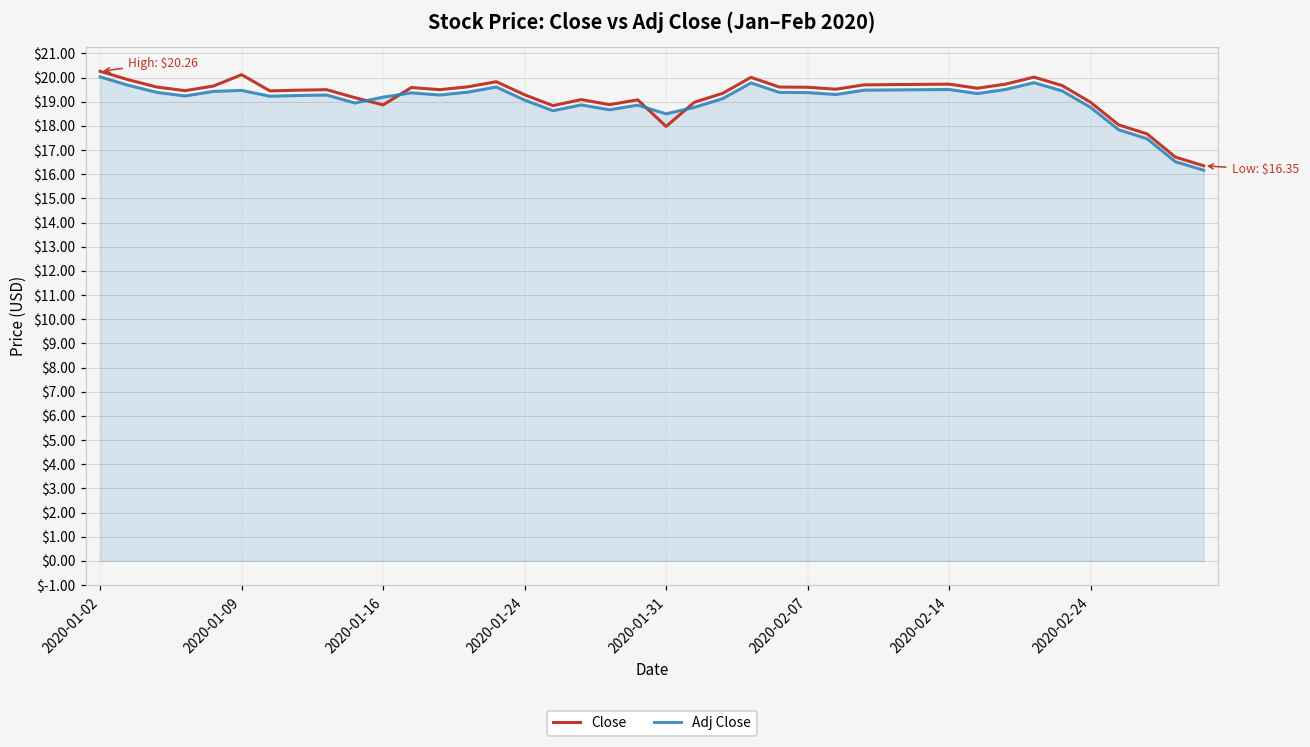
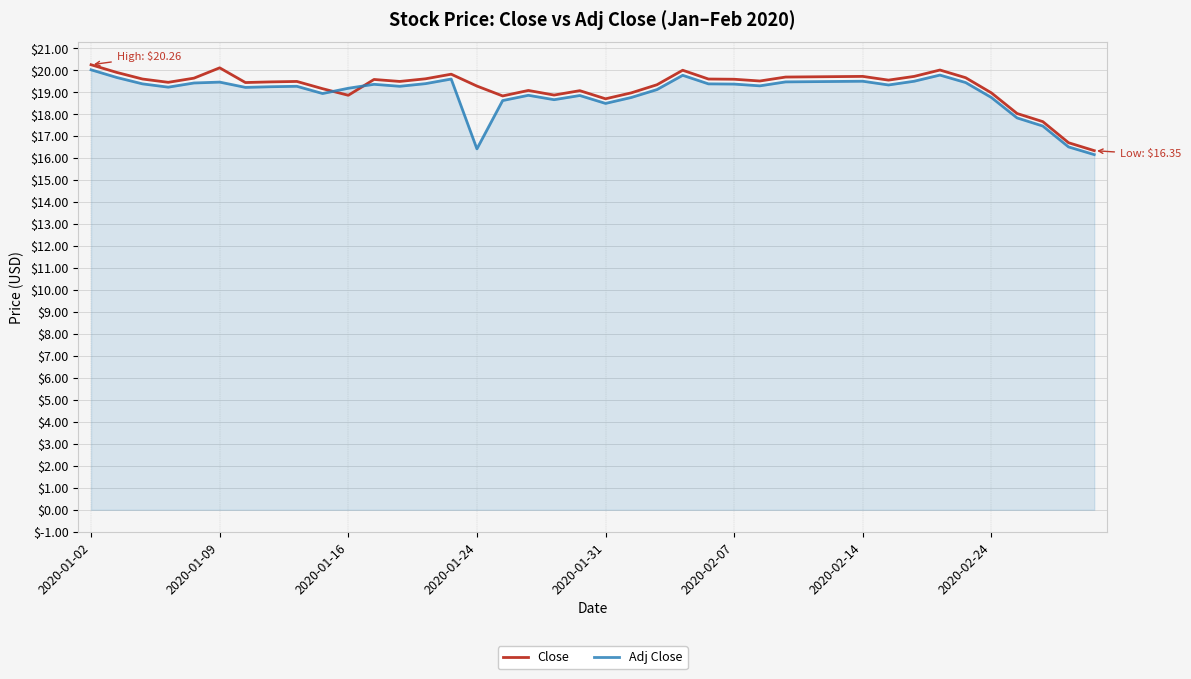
Adj Close, 2020-01-24: $19.1 -> $16.4
Close, 2020-01-31: $18.0 -> $18.7
